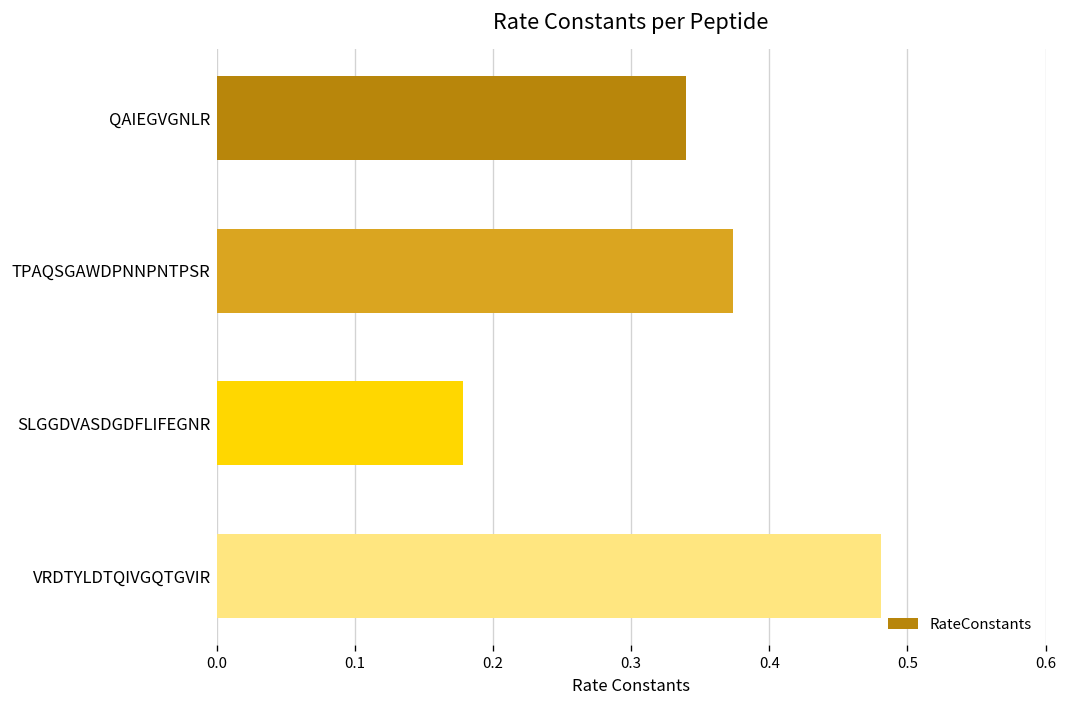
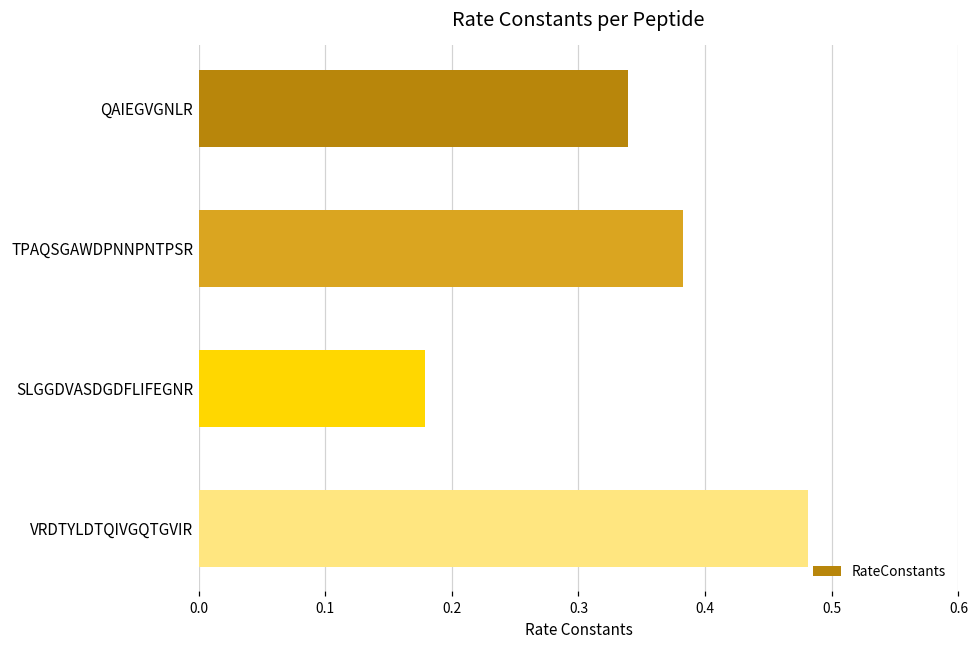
TPAQSGAWDPNNPNTPSR: 0.374 -> 0.383
